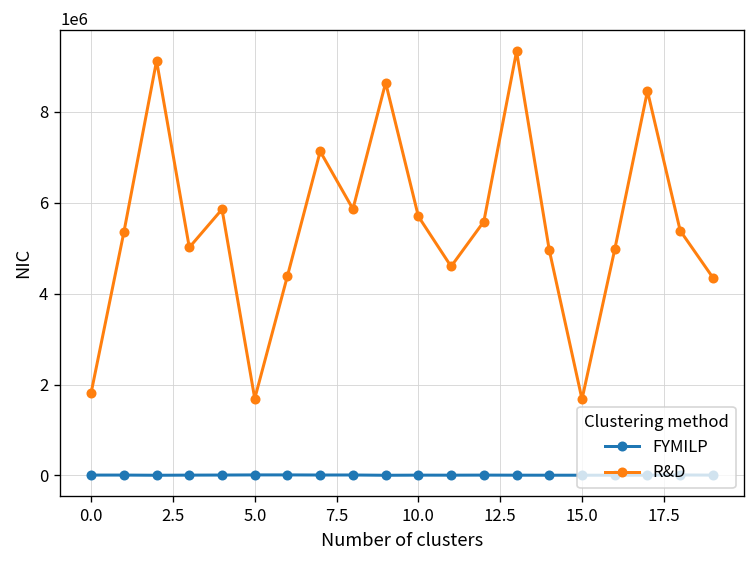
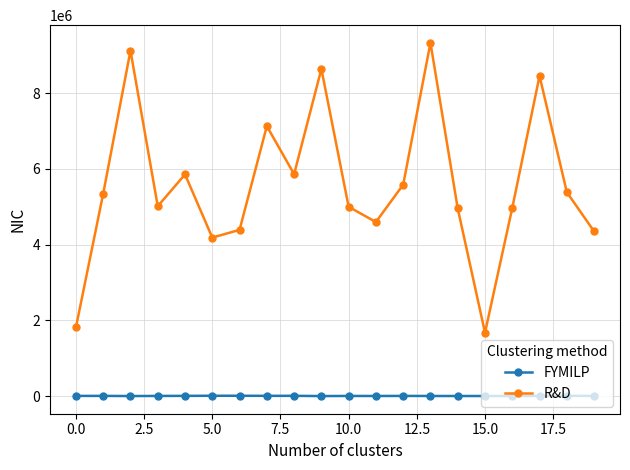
R&D, 5.0: 1700000 -> 4200000
R&D, 10.0: 5700000 -> 5000000
